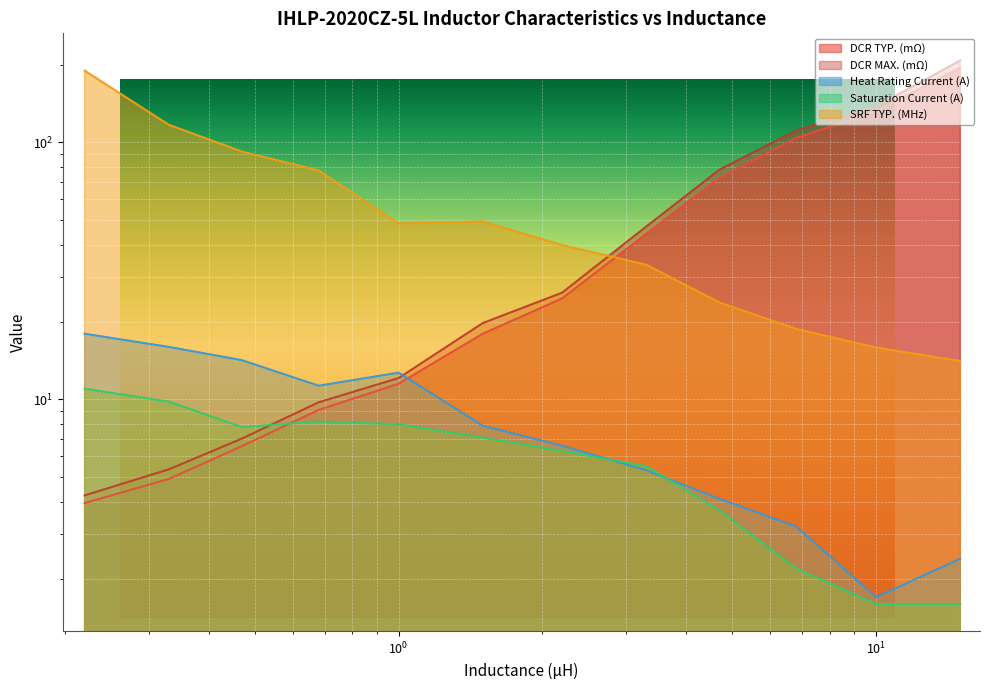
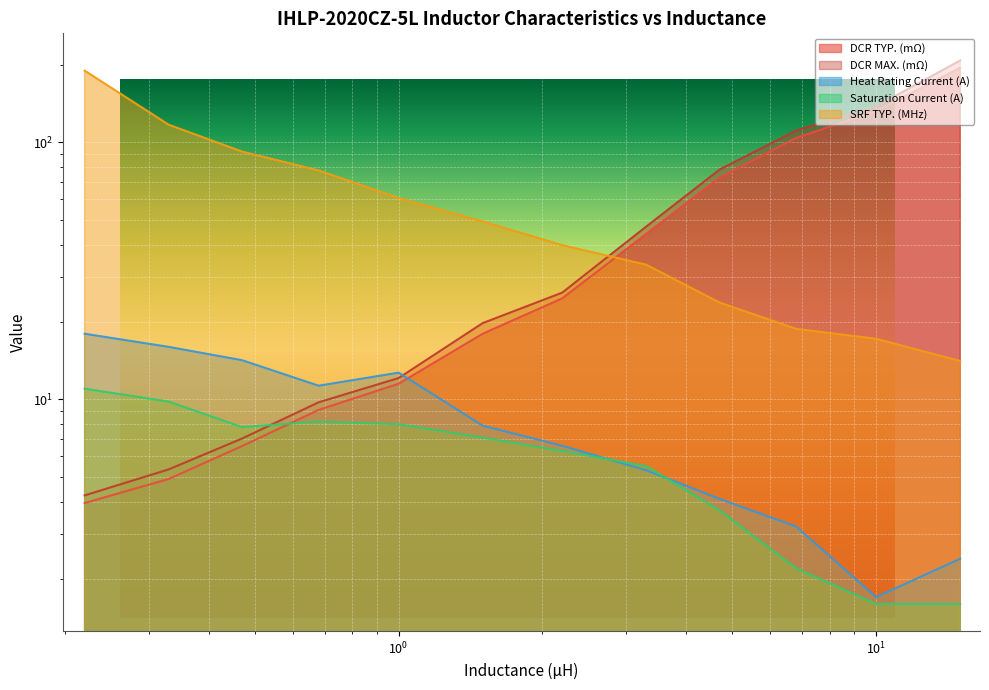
IHLP-2020CZ-5L Inductor Characteristics vs Inductance, SRF TYP. (MHz), 10^0: 48 -> 61
IHLP-2020CZ-5L Inductor Characteristics vs Inductance, SRF TYP. (MHz), 10^1: 16 -> 17
